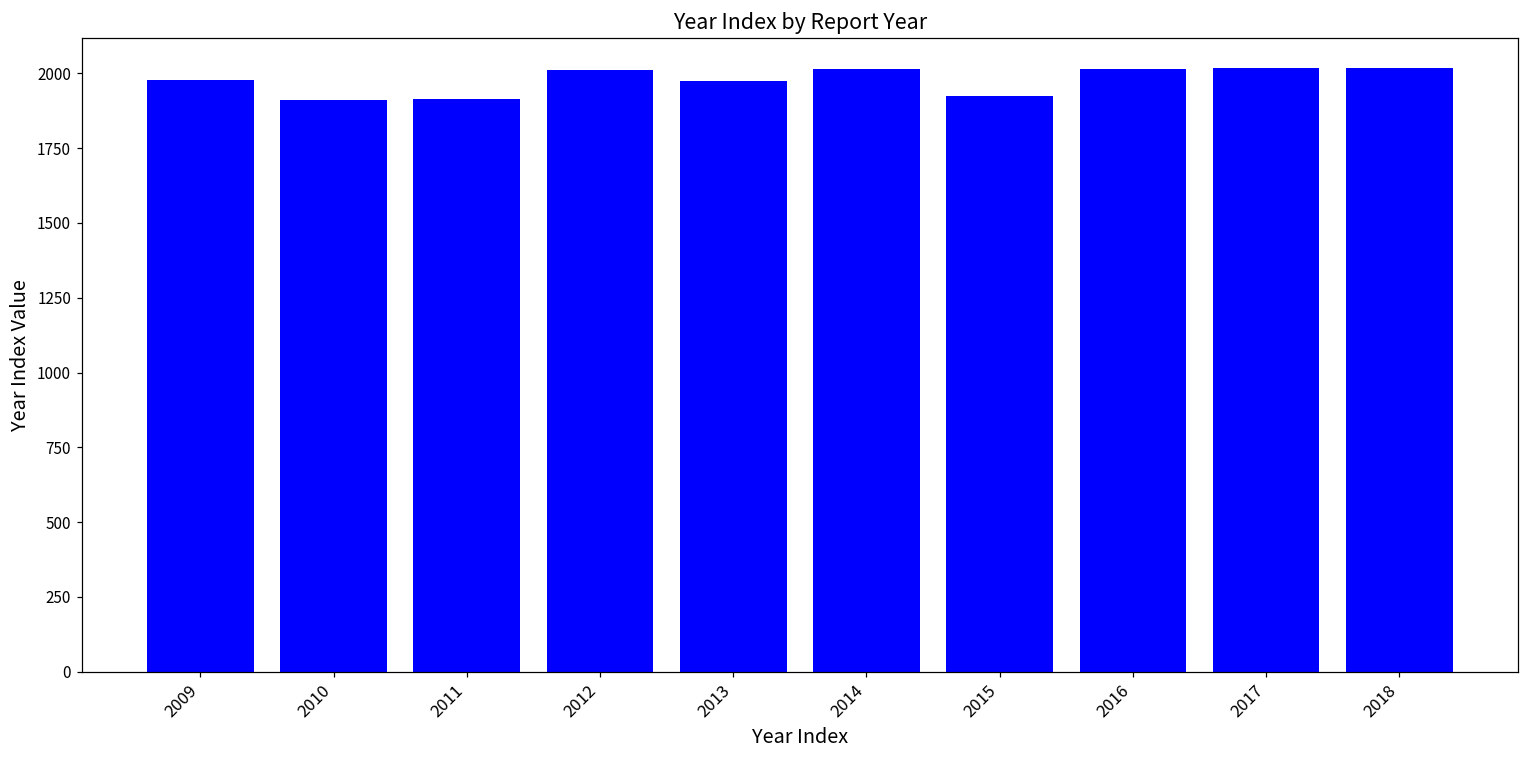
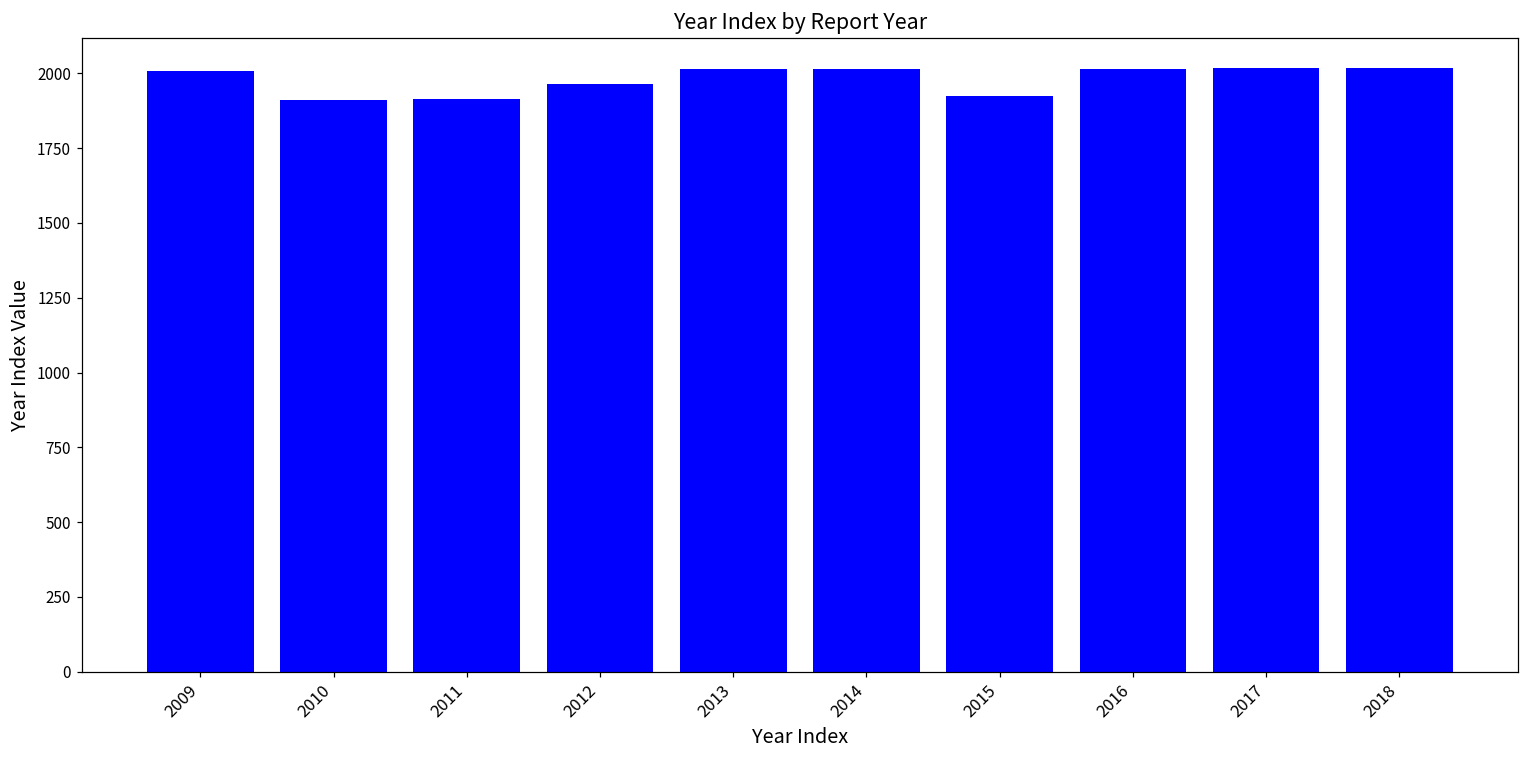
2009: 1980 -> 2010
2012: 2010 -> 1970
2013: 1970 -> 2010
